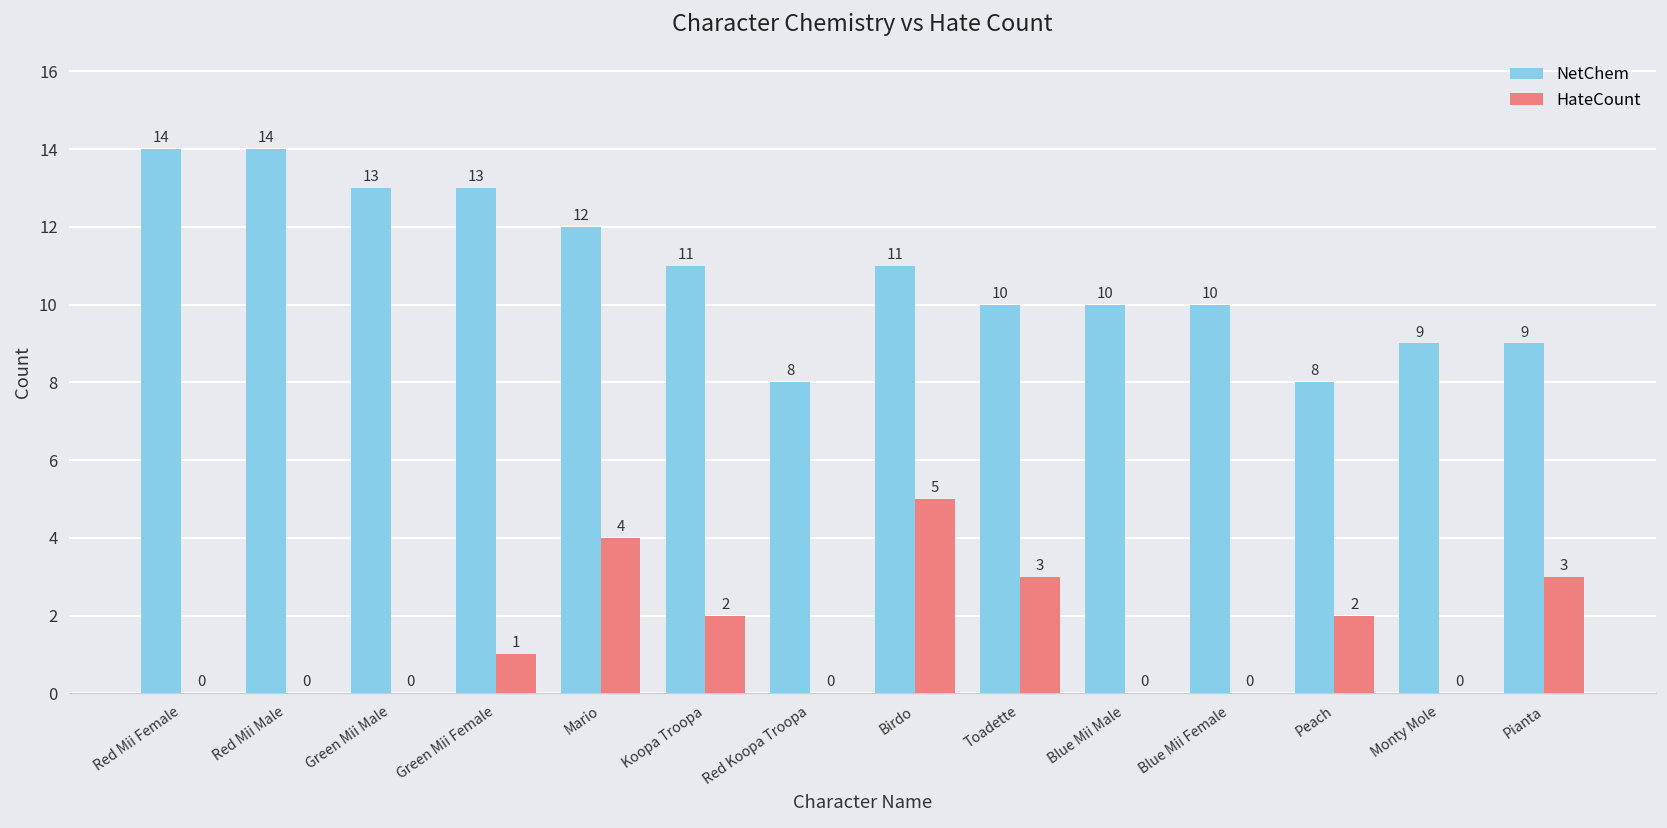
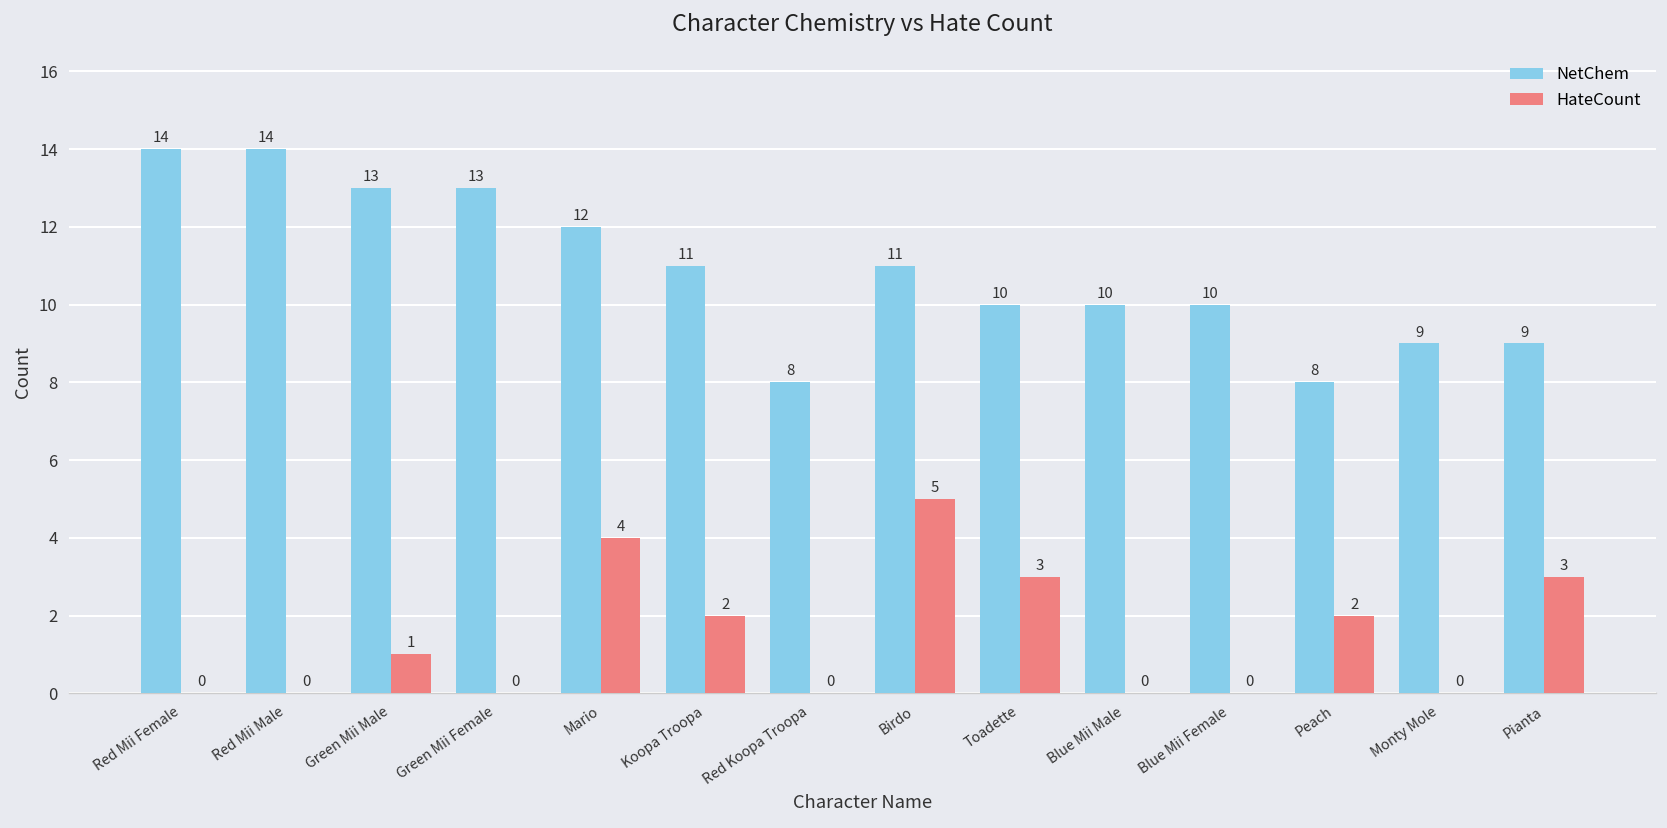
HateCount, Green Mii Male: 0 -> 1
HateCount, Green Mii Female: 1 -> 0
